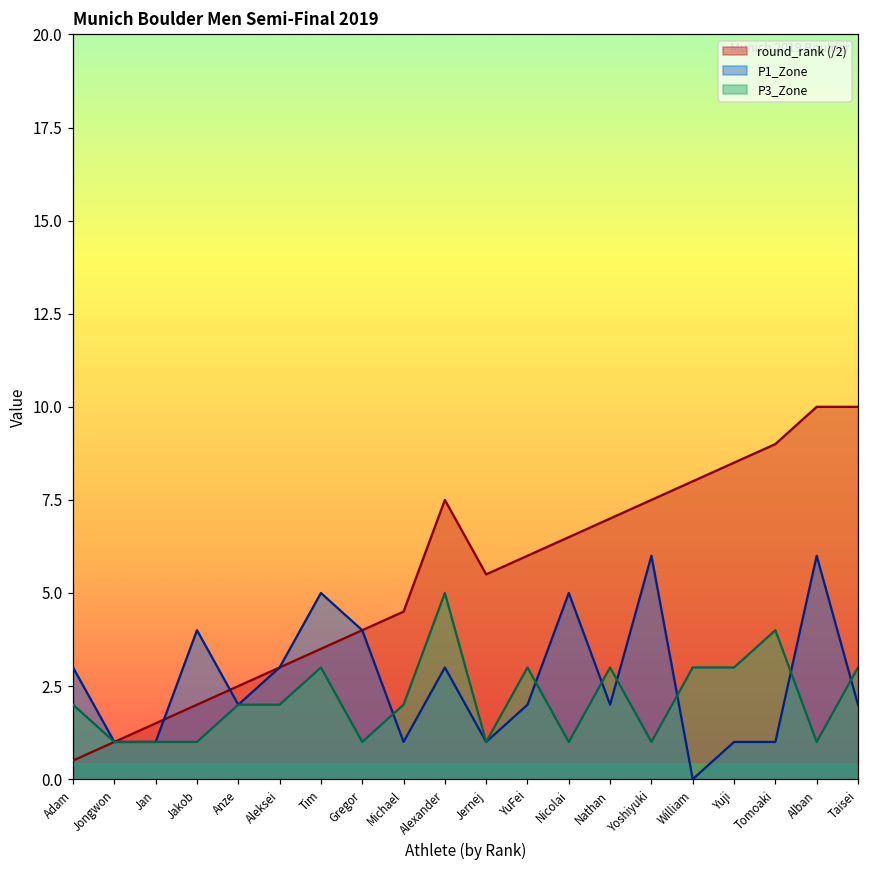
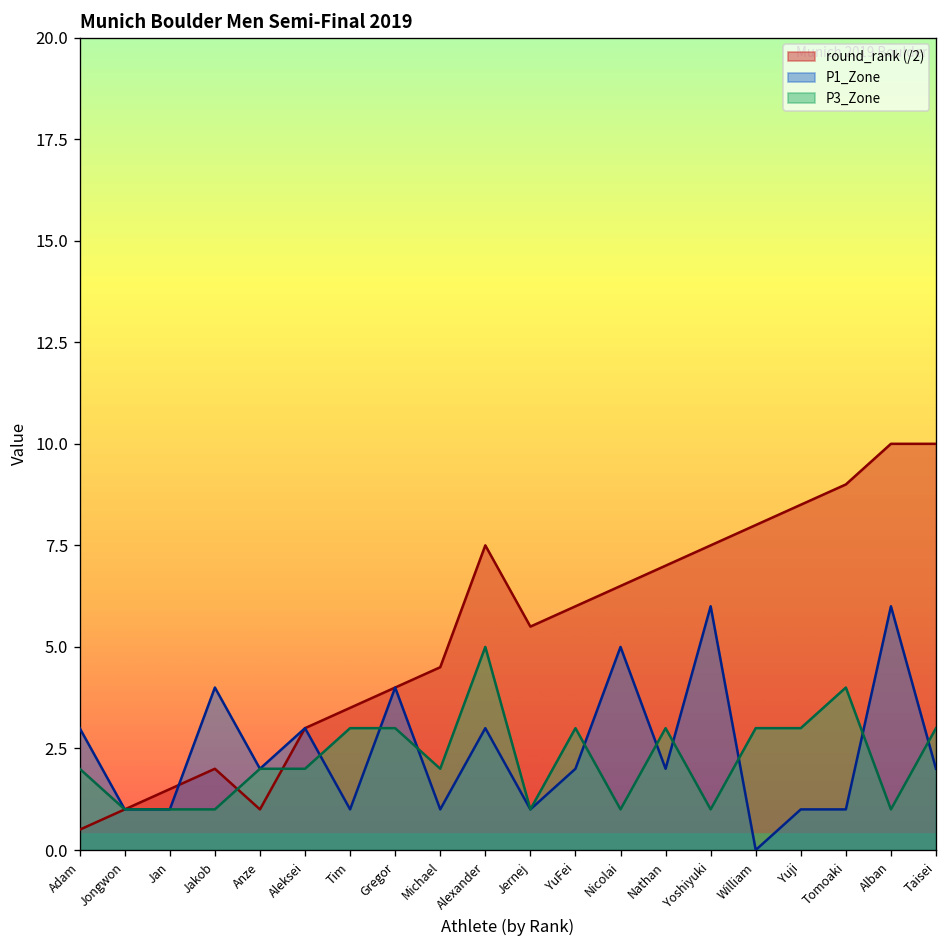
round_rank (/2), Anze: 2.5 -> 1.0
P1_Zone, Tim: 5 -> 1
P3_Zone, Gregor: 1 -> 3
